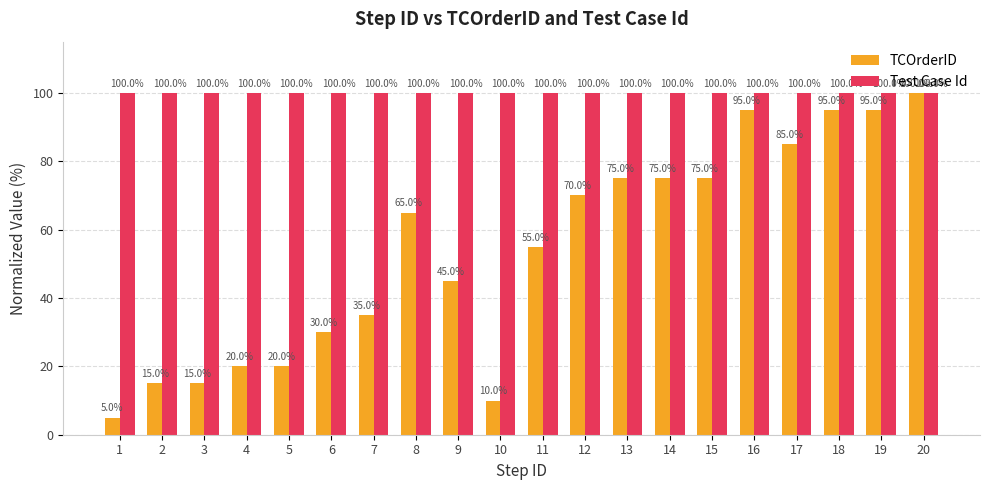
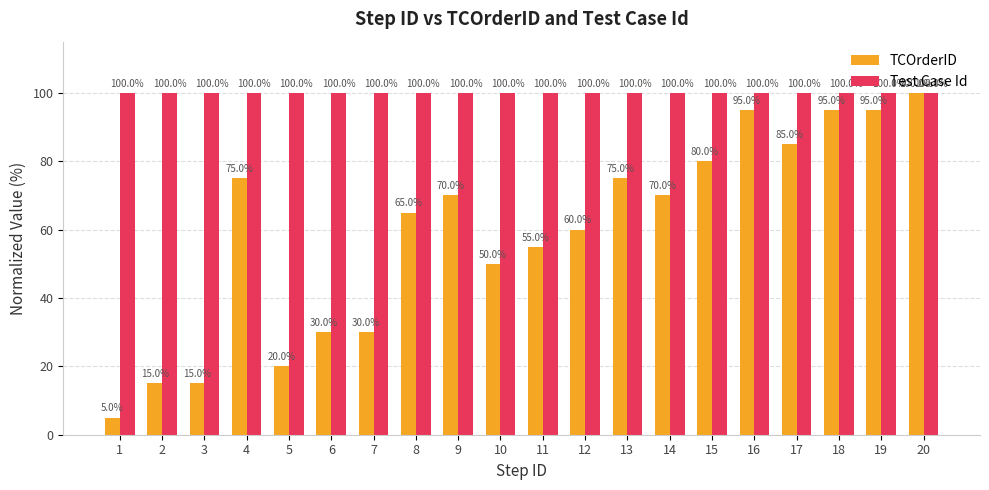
TCOrderID, 4: 20.0% -> 75.0%
TCOrderID, 7: 35.0% -> 30.0%
TCOrderID, 9: 45.0% -> 70.0%
TCOrderID, 10: 10.0% -> 50.0%
TCOrderID, 12: 70.0% -> 60.0%
TCOrderID, 14: 75.0% -> 70.0%
TCOrderID, 15: 75.0% -> 80.0%
